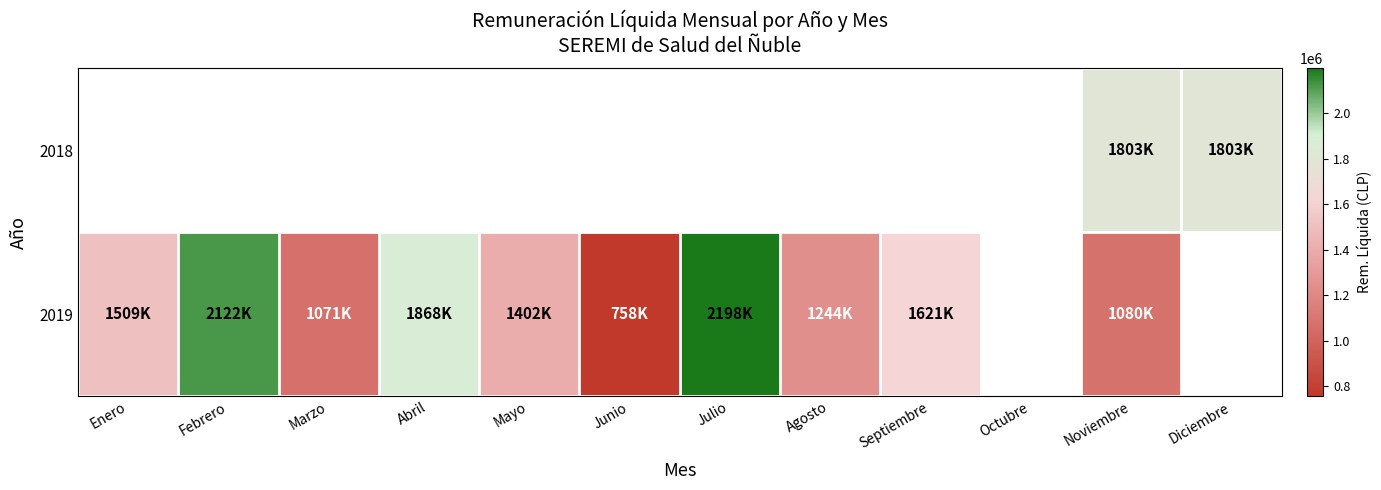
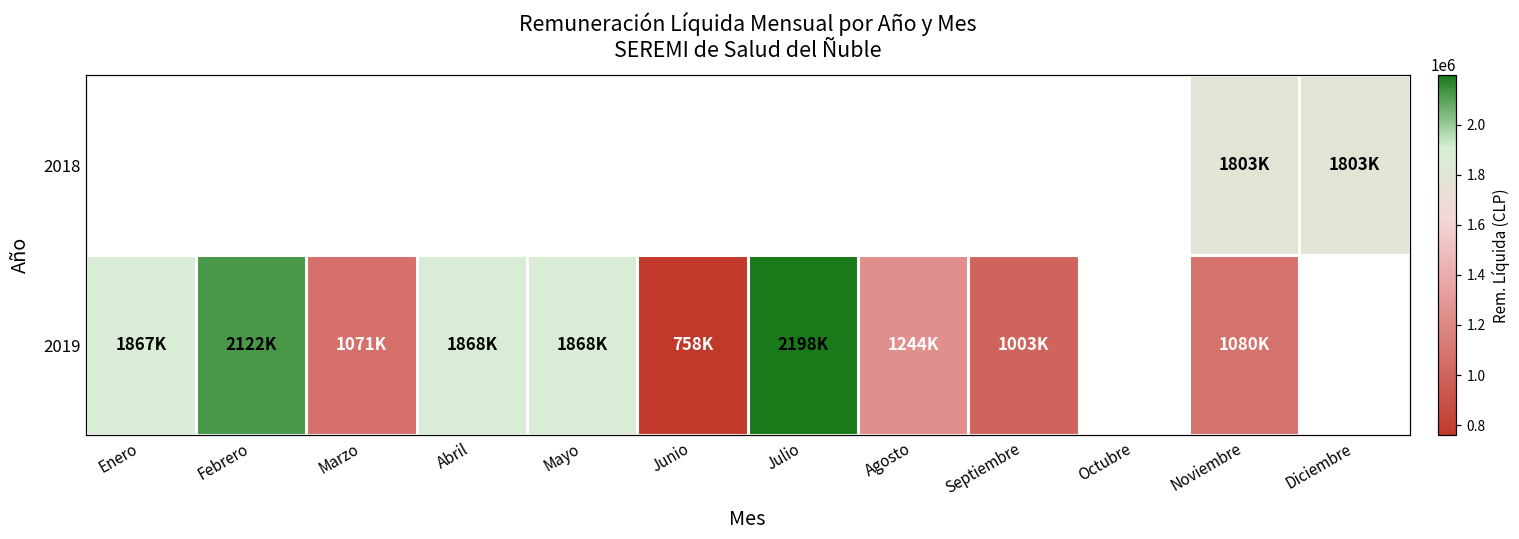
2019, Enero: 1509K -> 1867K
2019, Mayo: 1402K -> 1868K
2019, Septiembre: 1621K -> 1003K
